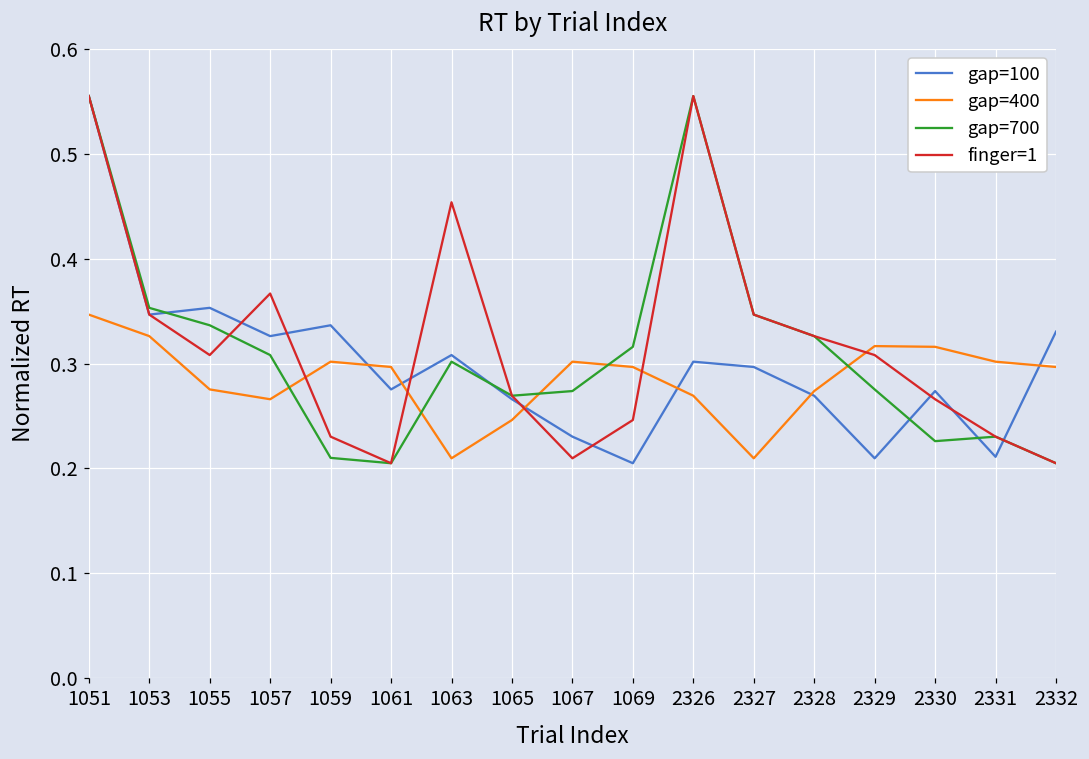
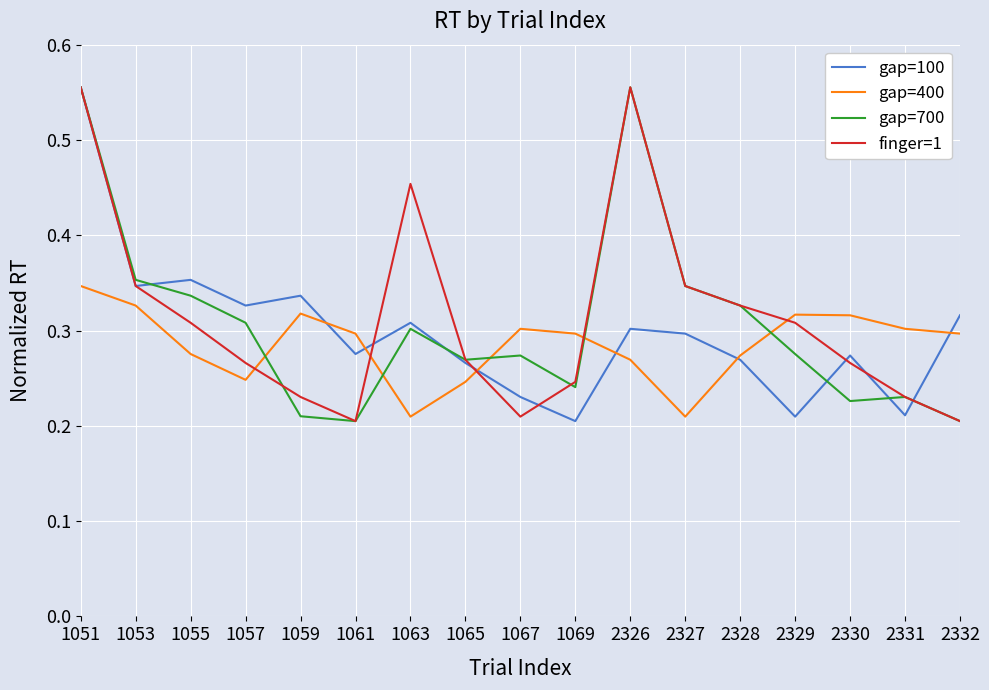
gap=400, 1057: 0.27 -> 0.25
finger=1, 1057: 0.37 -> 0.27
gap=400, 1059: 0.30 -> 0.32
gap=700, 1069: 0.32 -> 0.24
gap=100, 2332: 0.33 -> 0.32
